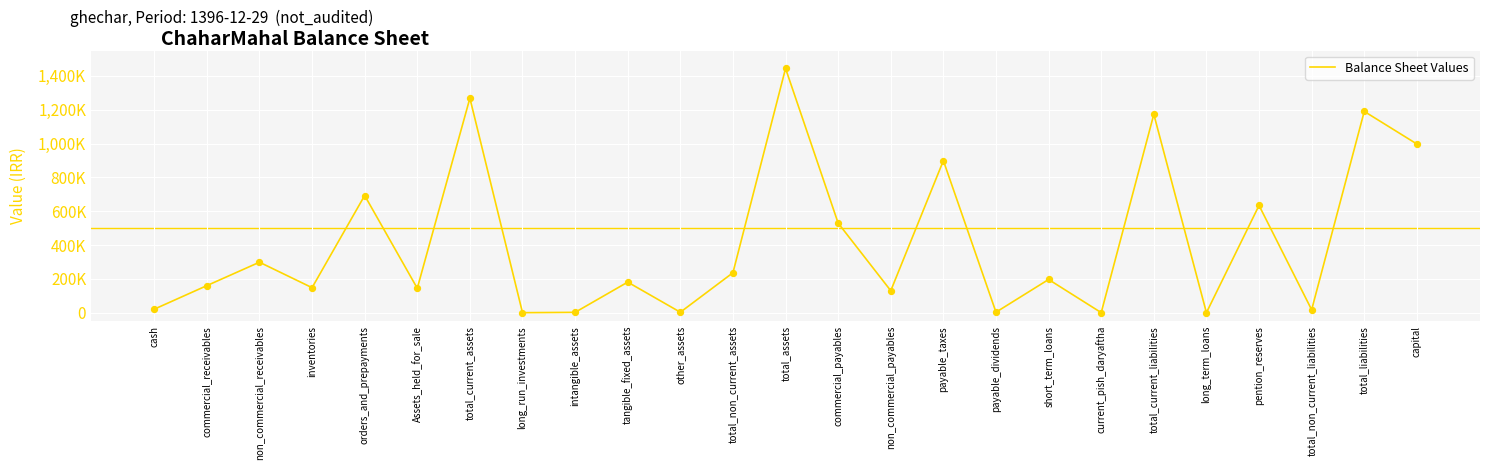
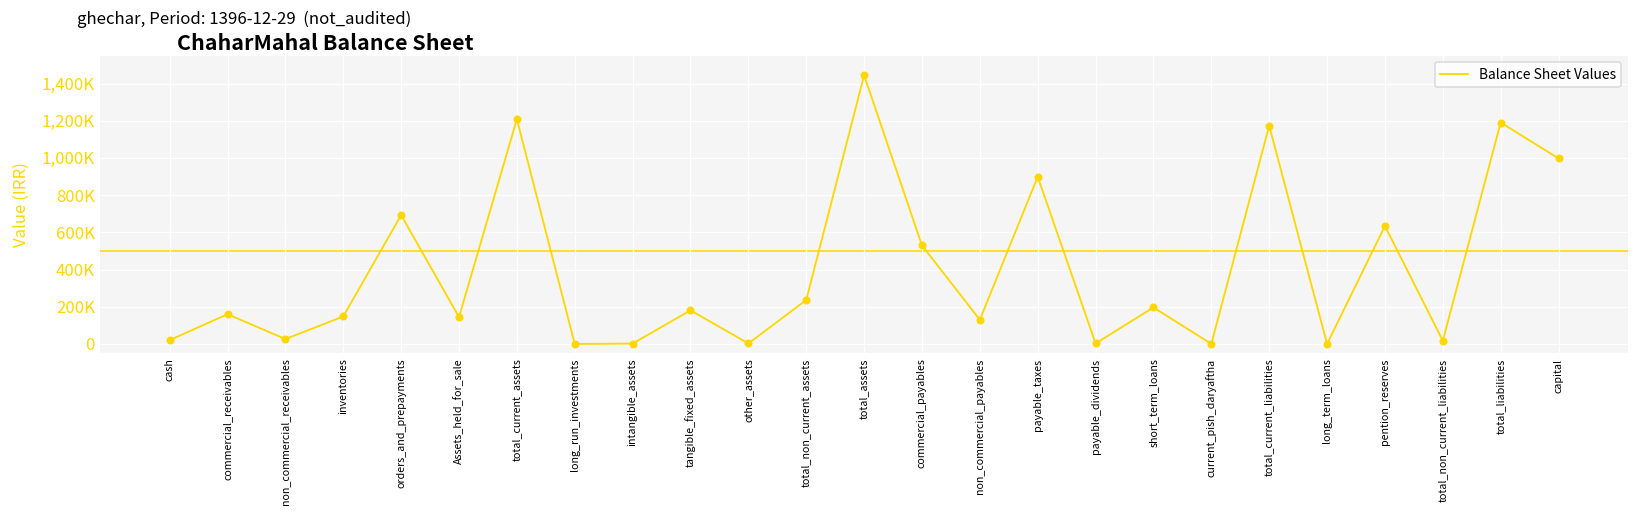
non_commercial_receivables: 300,000 -> 30,000
total_current_assets: 1,270,000 -> 1,210,000
